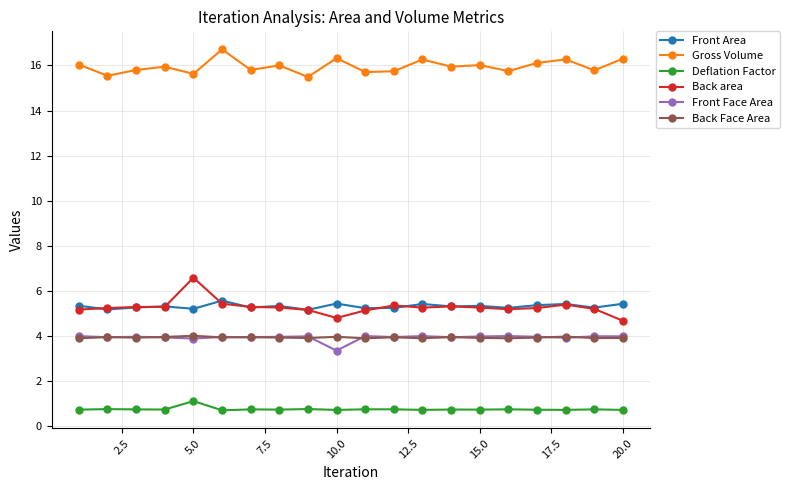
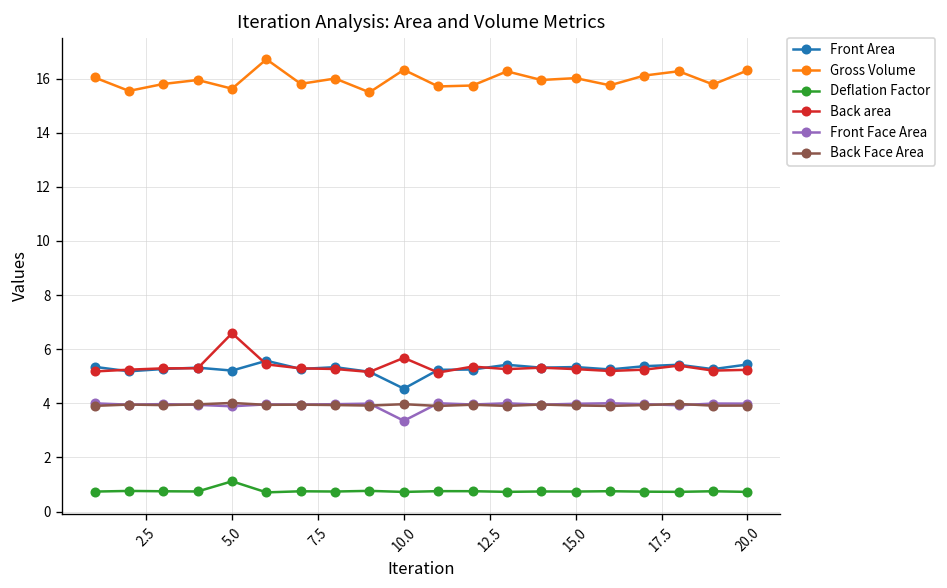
Front Area, 10.0: 5.4 -> 4.5
Back area, 10.0: 4.8 -> 5.7
Back area, 20.0: 4.7 -> 5.2
